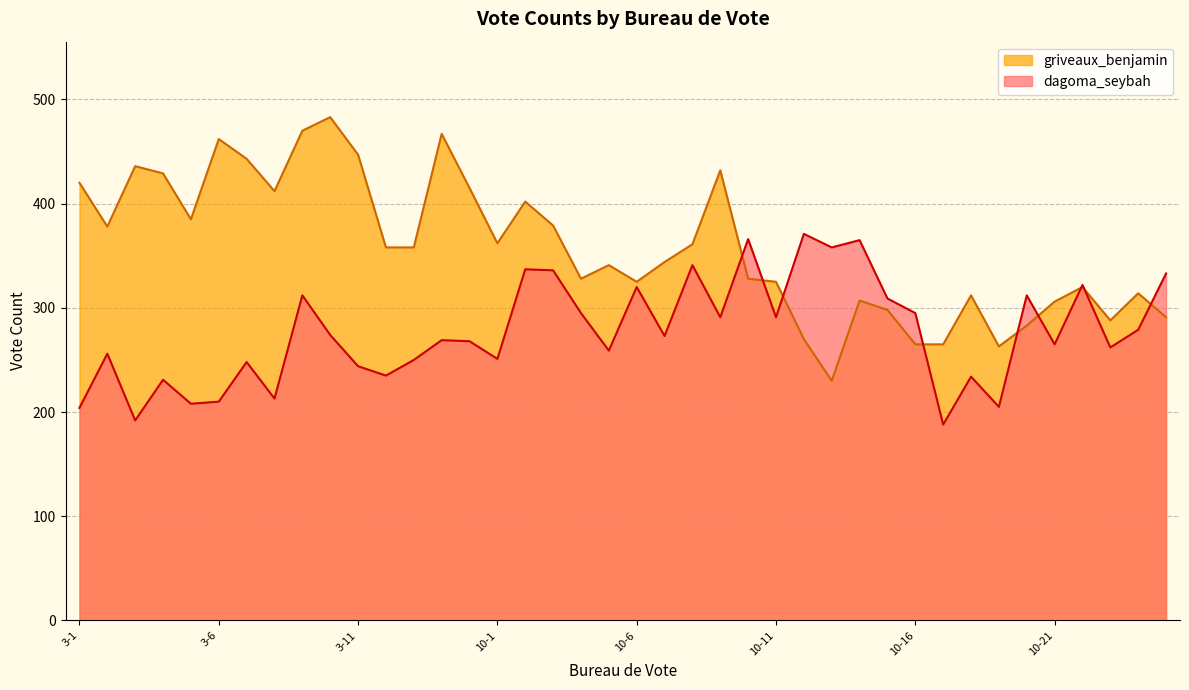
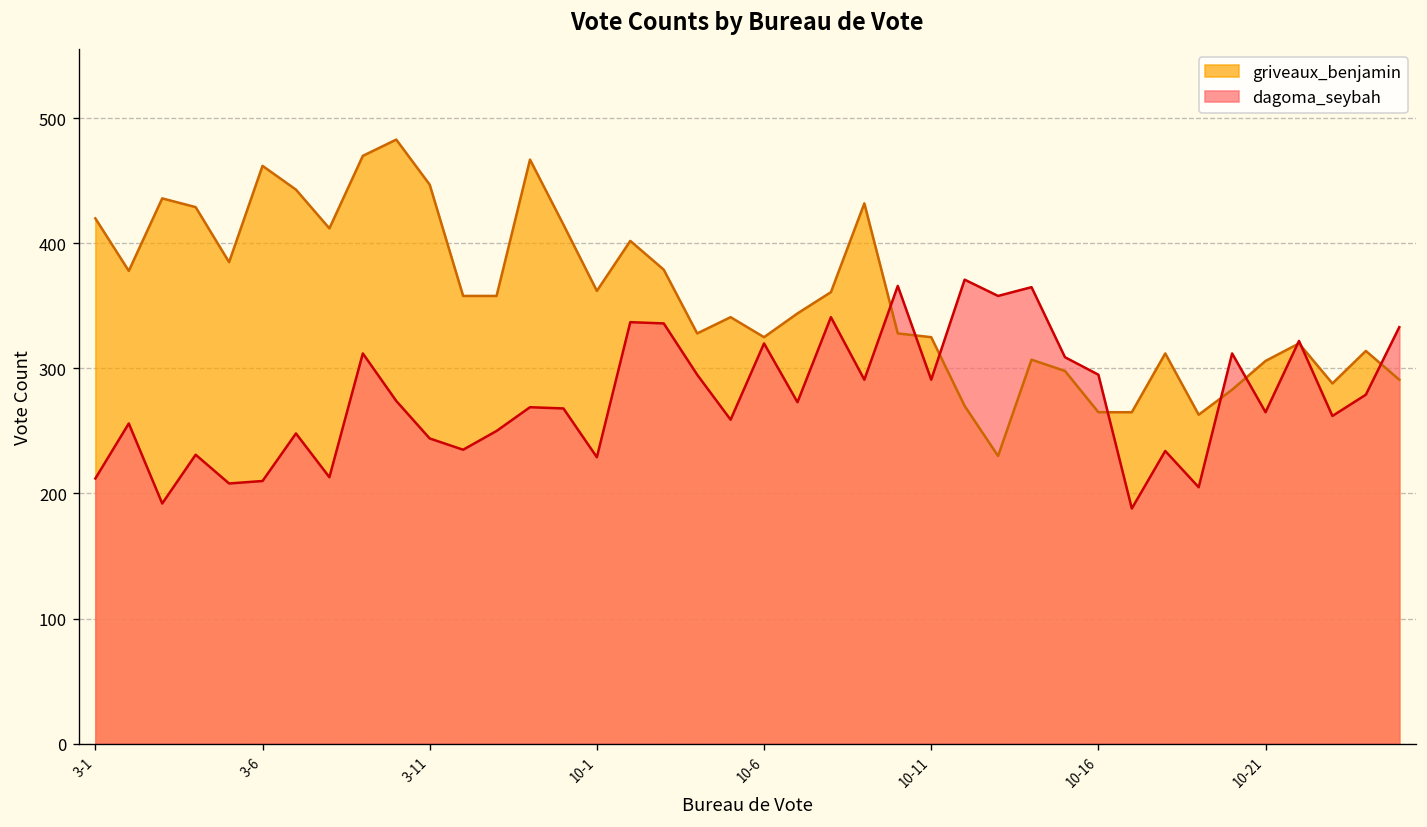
dagoma_seybah, 3-1: 204 -> 212
dagoma_seybah, 10-1: 251 -> 229
